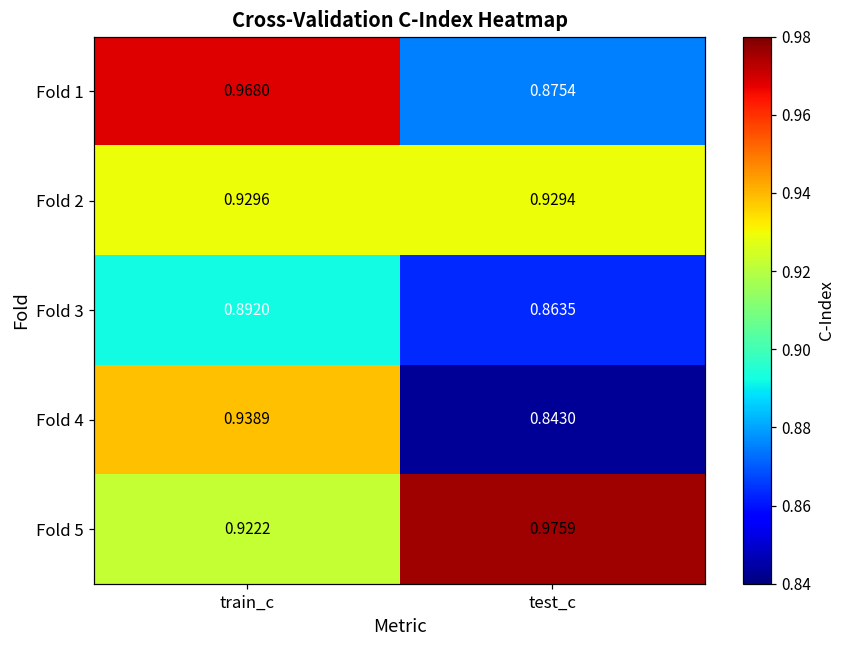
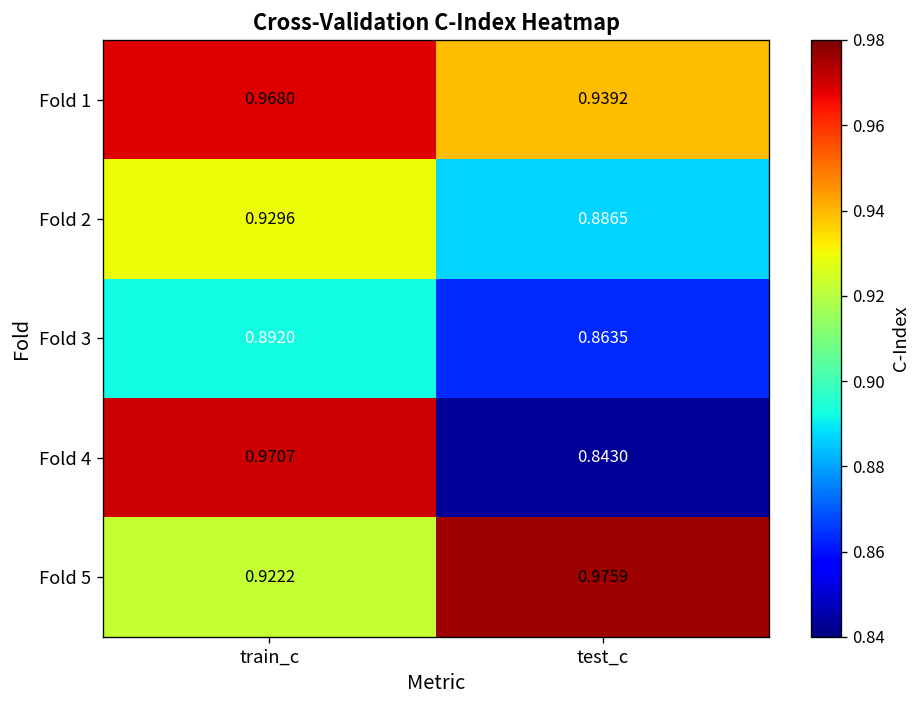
Fold 1, test_c: 0.8754 -> 0.9392
Fold 2, test_c: 0.9294 -> 0.8865
Fold 4, train_c: 0.9389 -> 0.9707
